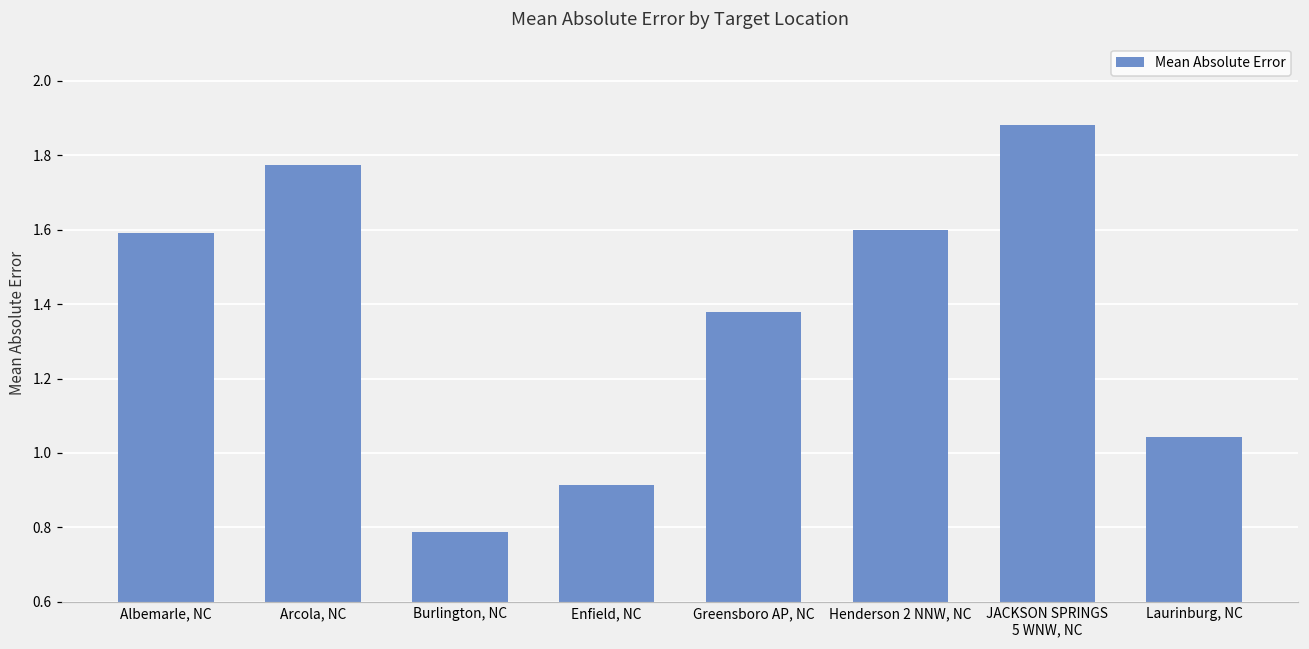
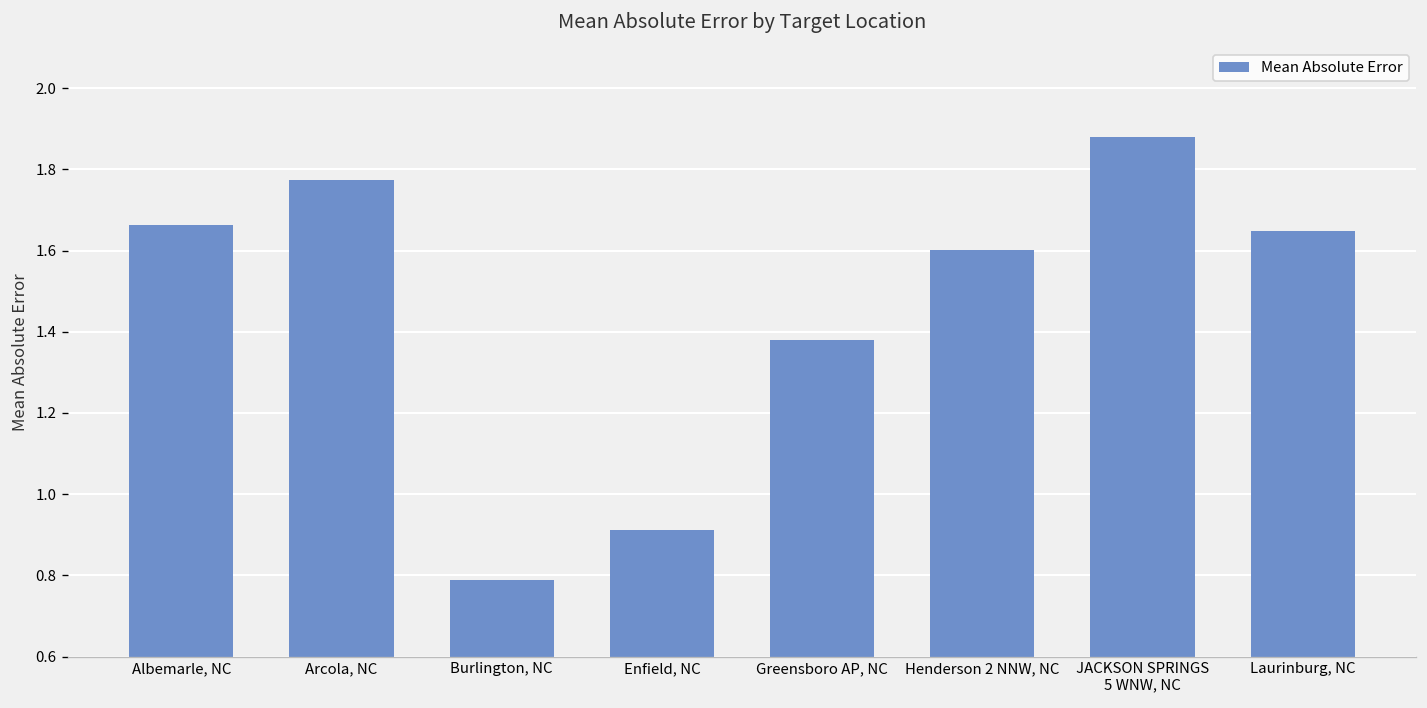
Albemarle, NC: 1.59 -> 1.66
Laurinburg, NC: 1.04 -> 1.65
